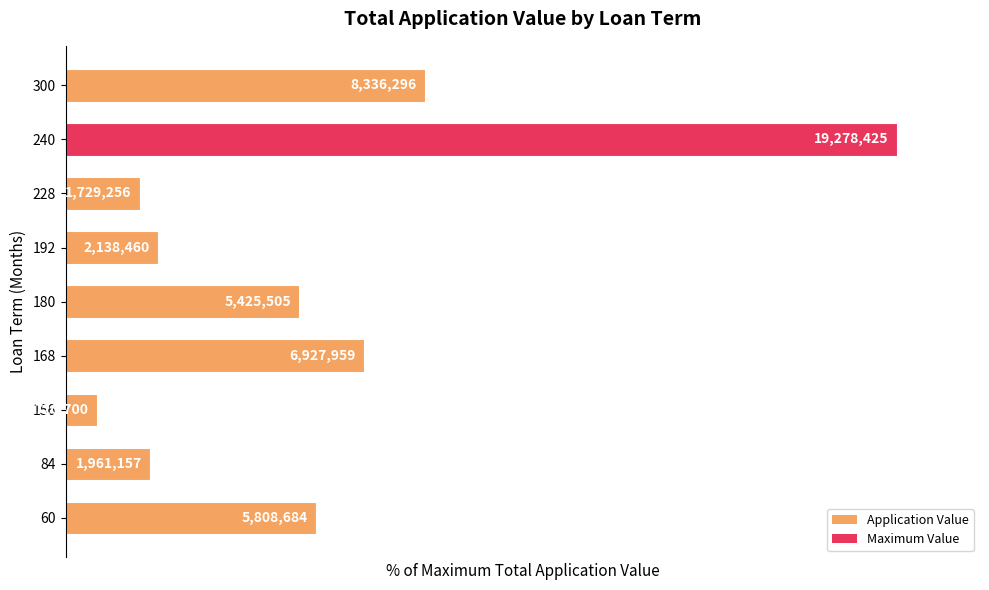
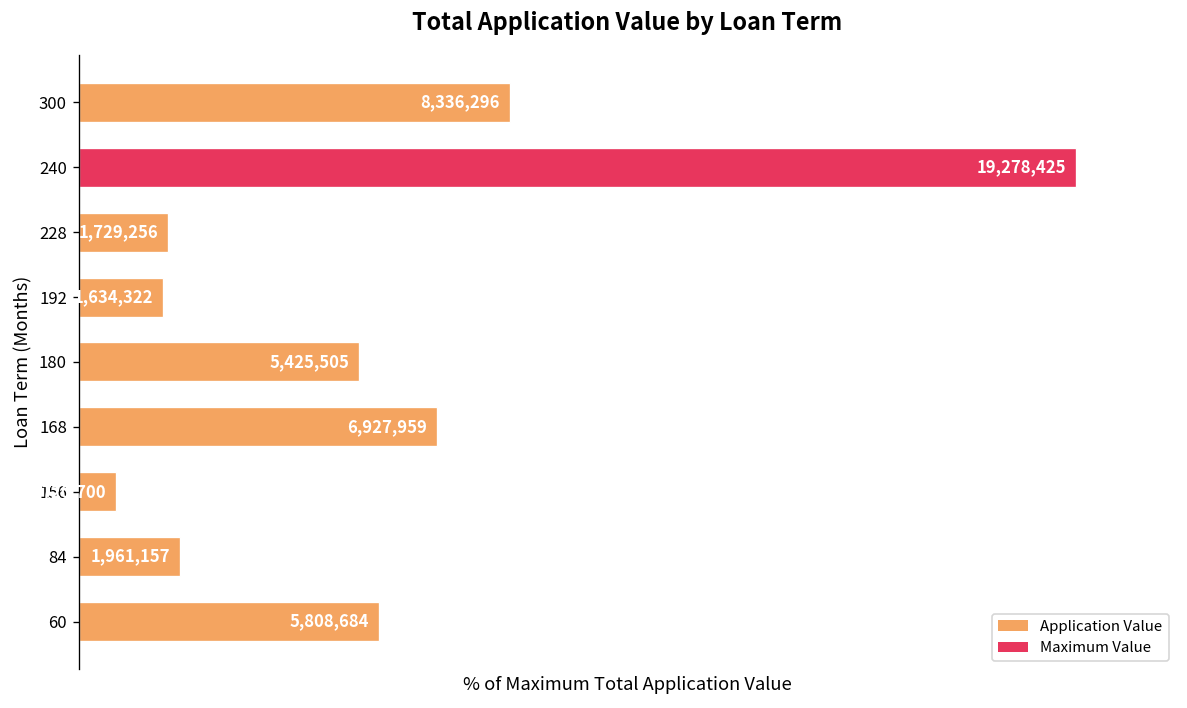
192: 2,138,460 -> 1,634,322
